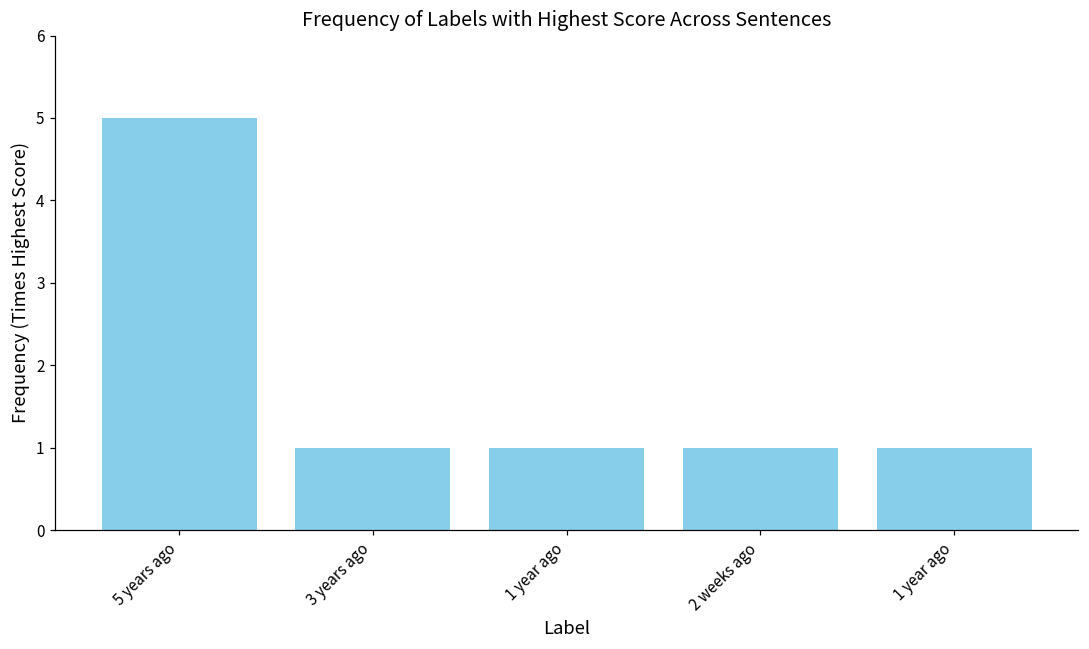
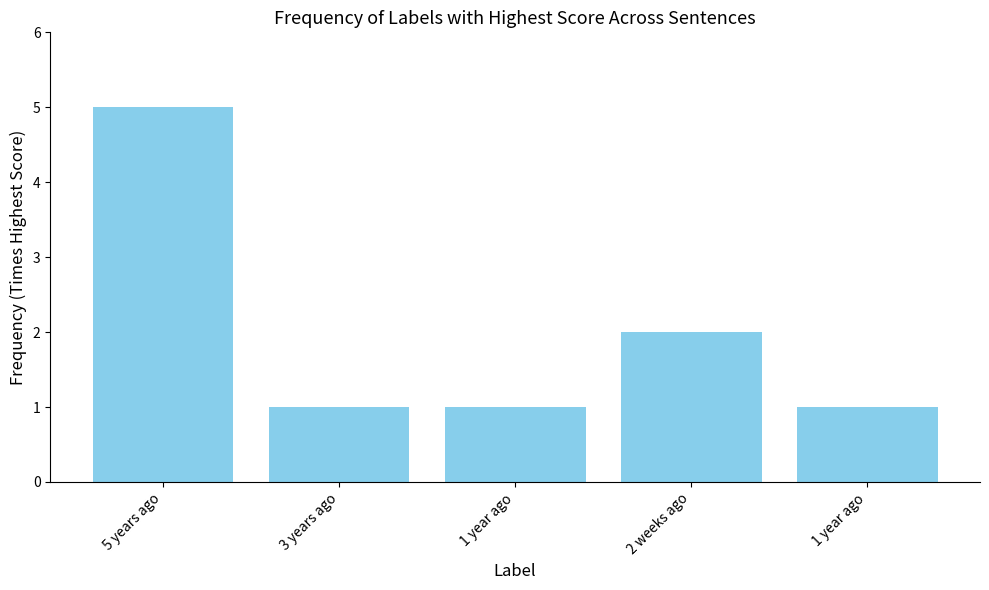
2 weeks ago: 1 -> 2
